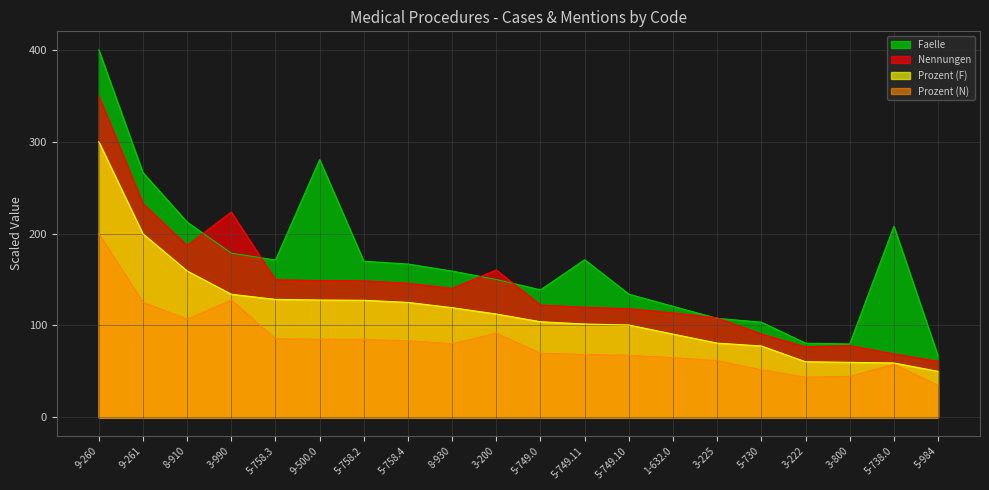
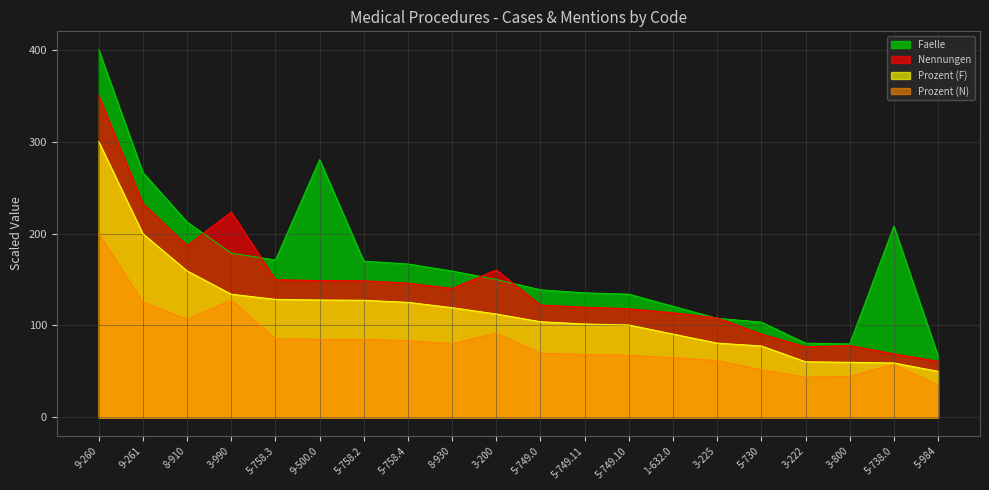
Faelle, 5-749.11: 170 -> 140
